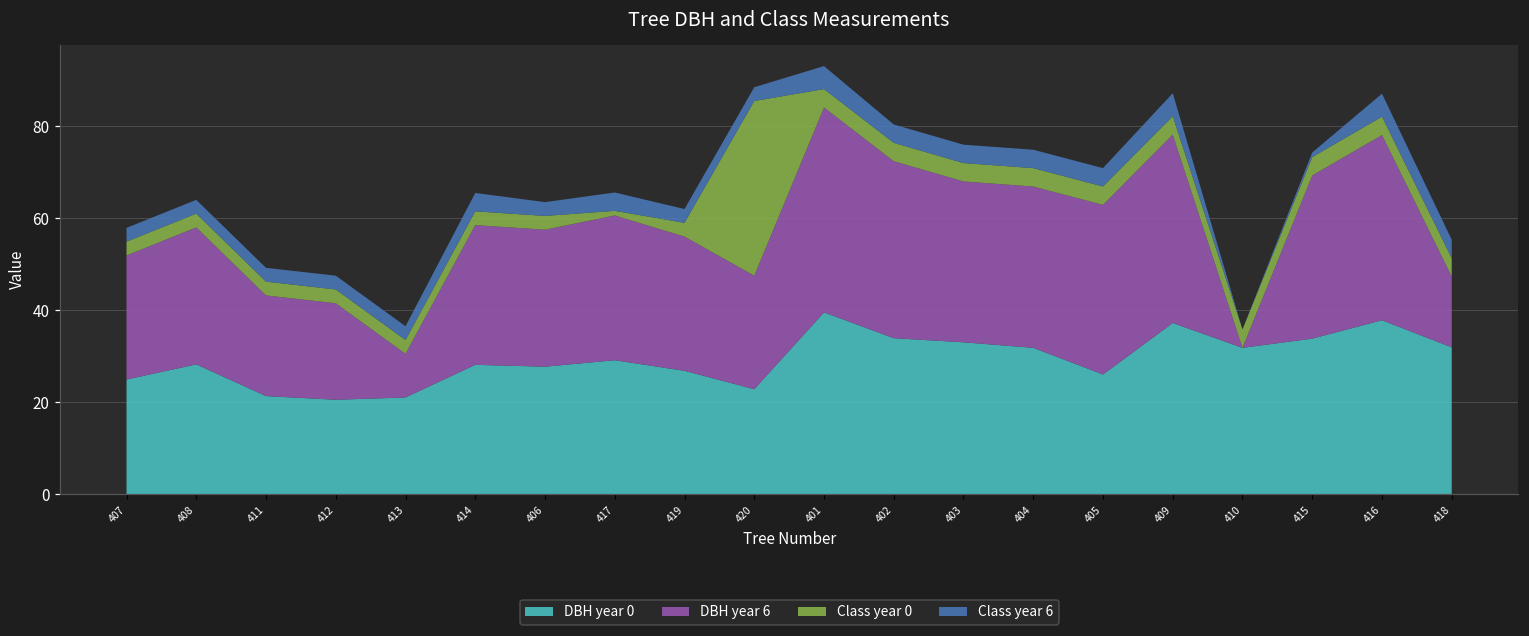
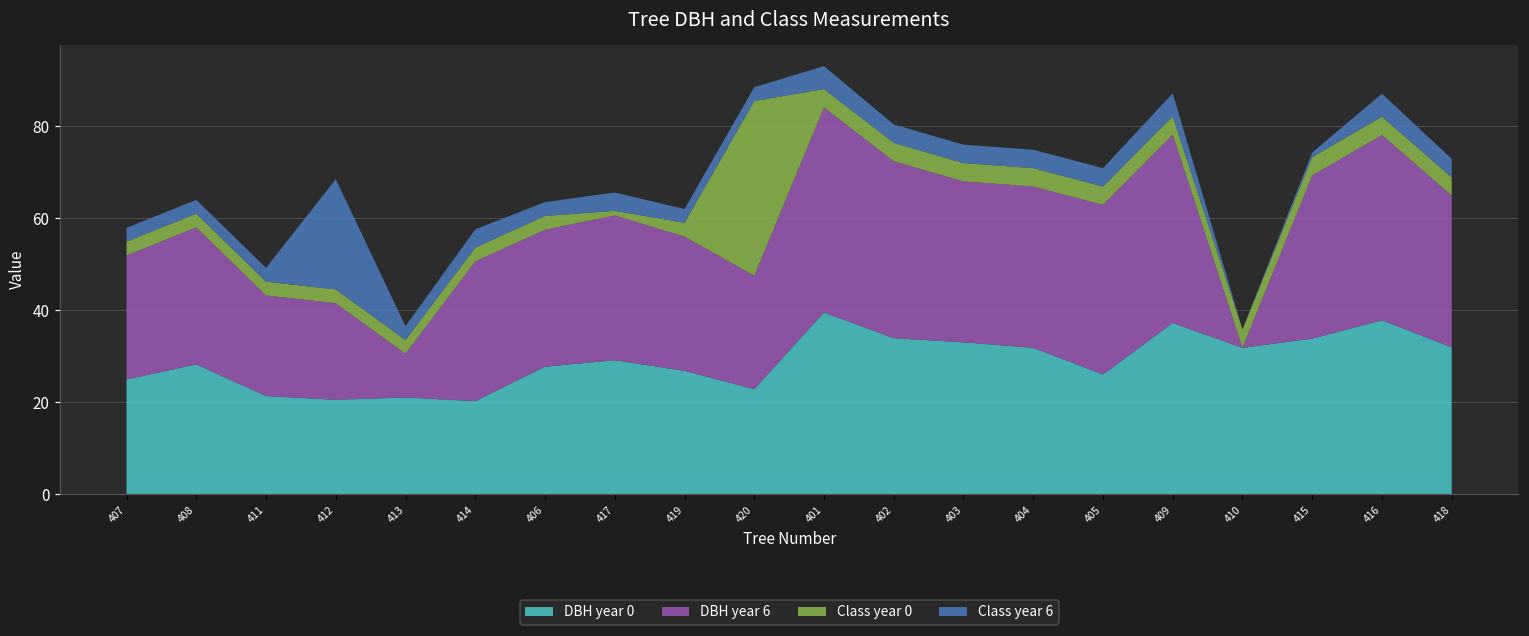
Class year 6, 412: 3 -> 24
DBH year 0, 414: 28 -> 20
DBH year 6, 418: 15 -> 33
